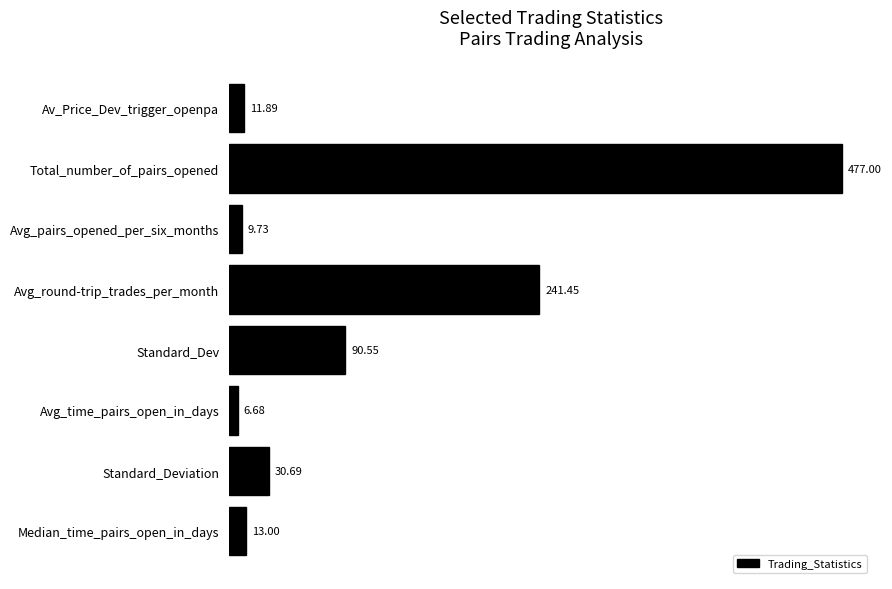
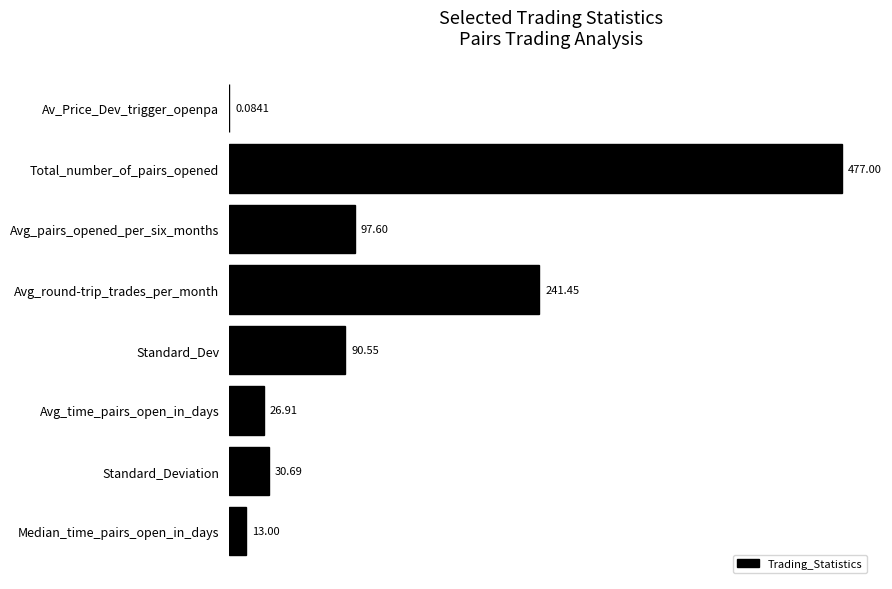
Av_Price_Dev_trigger_openpa: 11.89 -> 0.0841
Avg_pairs_opened_per_six_months: 9.73 -> 97.60
Avg_time_pairs_open_in_days: 6.68 -> 26.91
